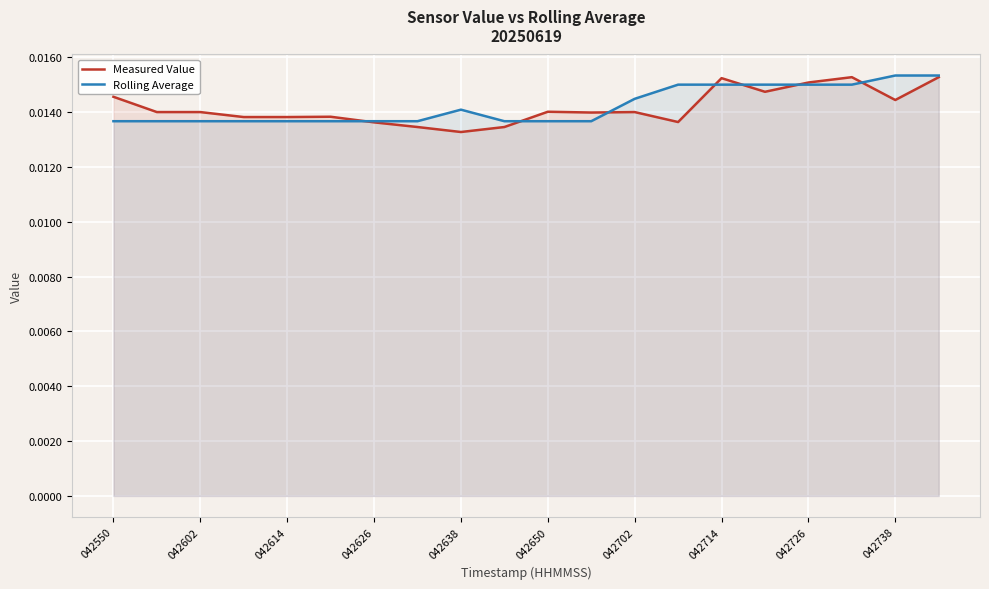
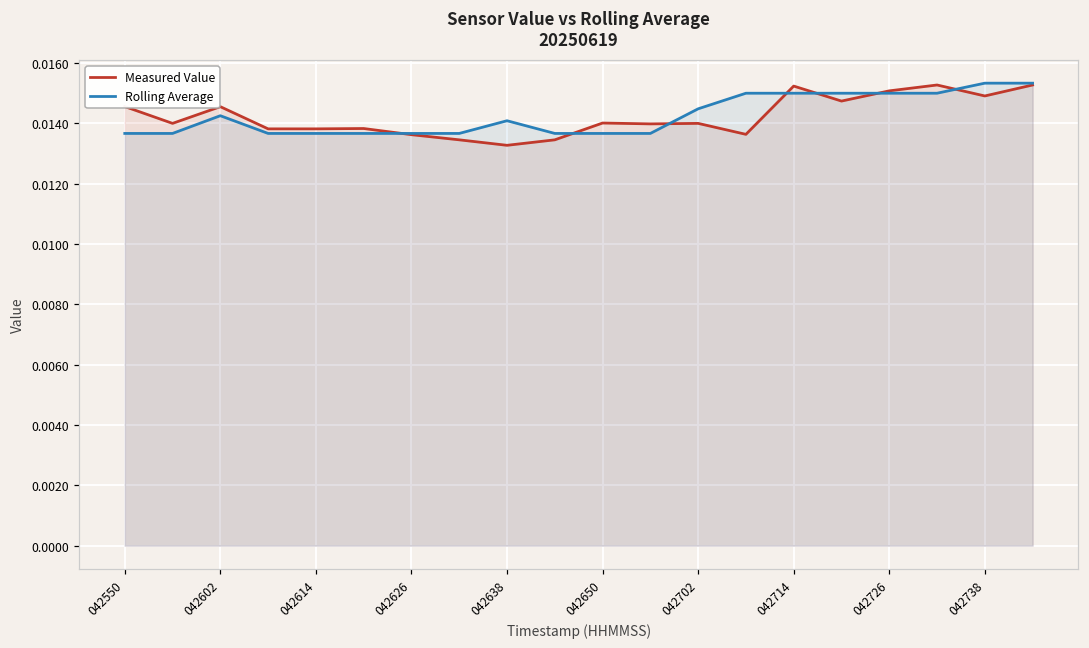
Measured Value, 042602: 0.0140 -> 0.0146
Rolling Average, 042602: 0.0137 -> 0.0143
Measured Value, 042738: 0.0144 -> 0.0149
